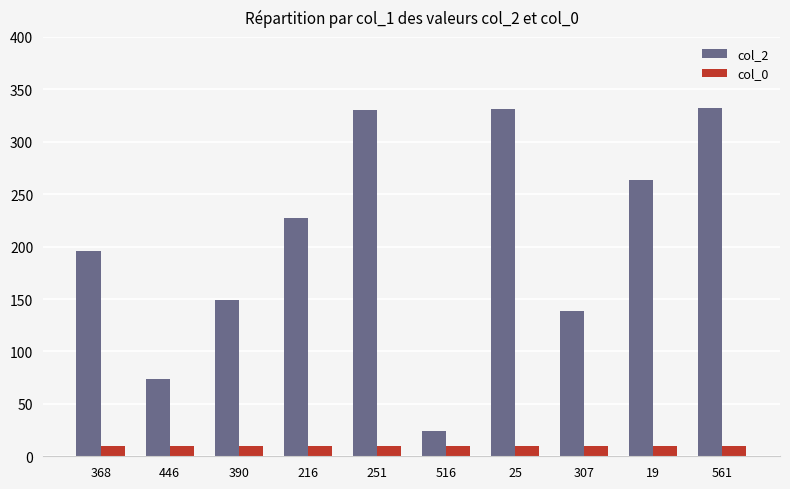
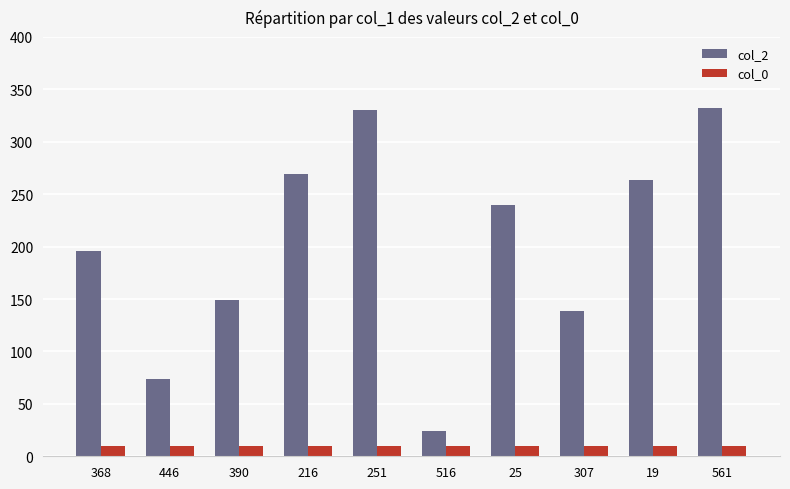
col_2, 216: 227 -> 269
col_2, 25: 331 -> 240
